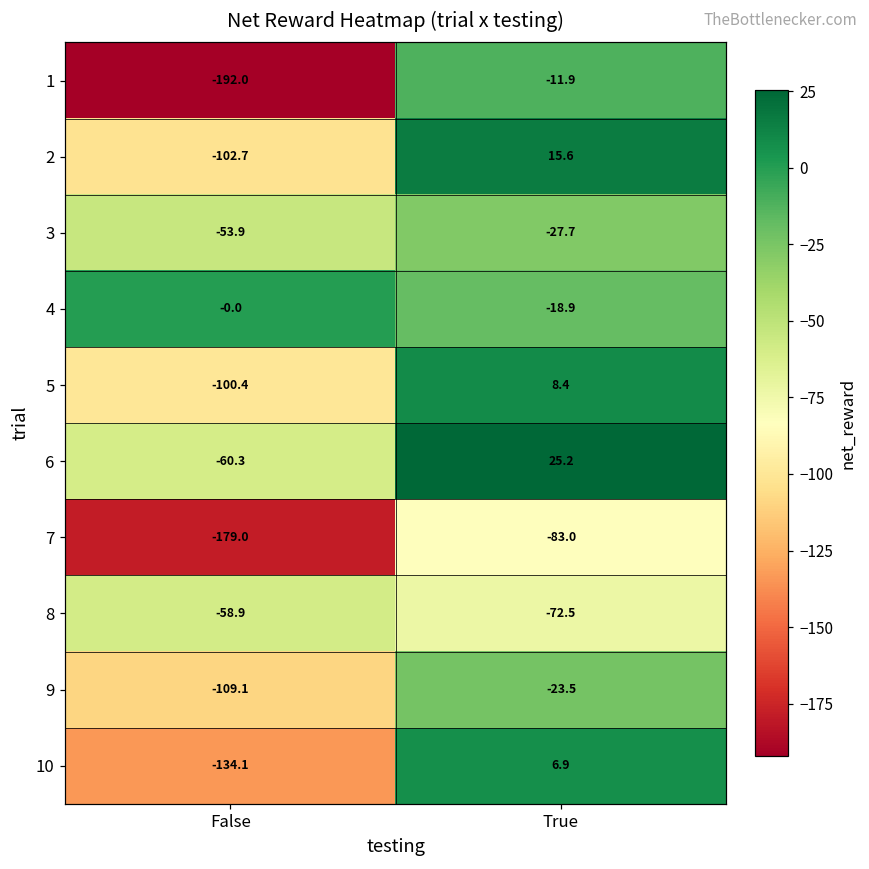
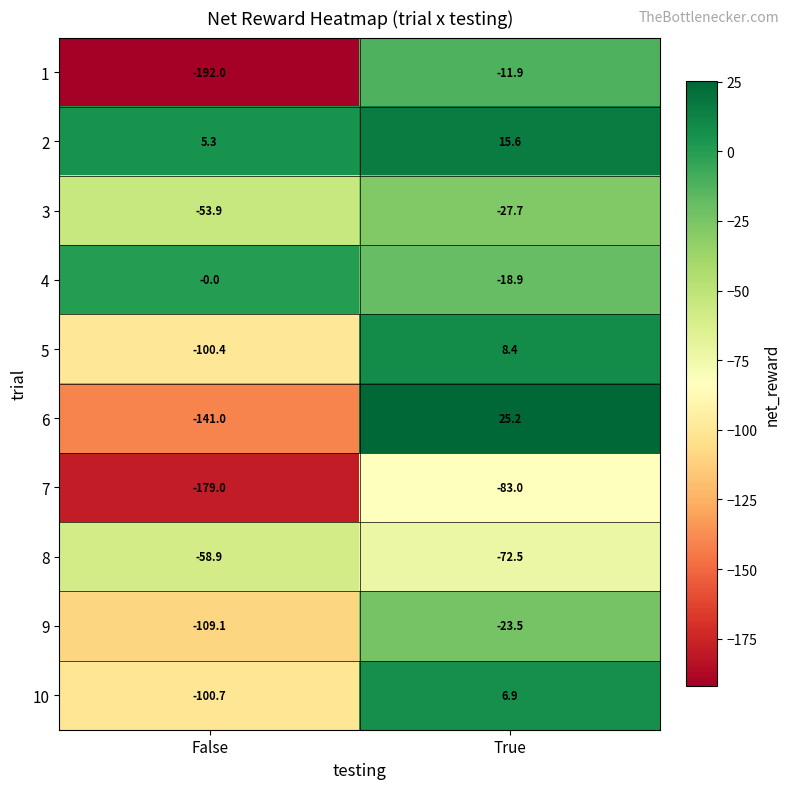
2, False: -102.7 -> 5.3
6, False: -60.3 -> -141.0
10, False: -134.1 -> -100.7
